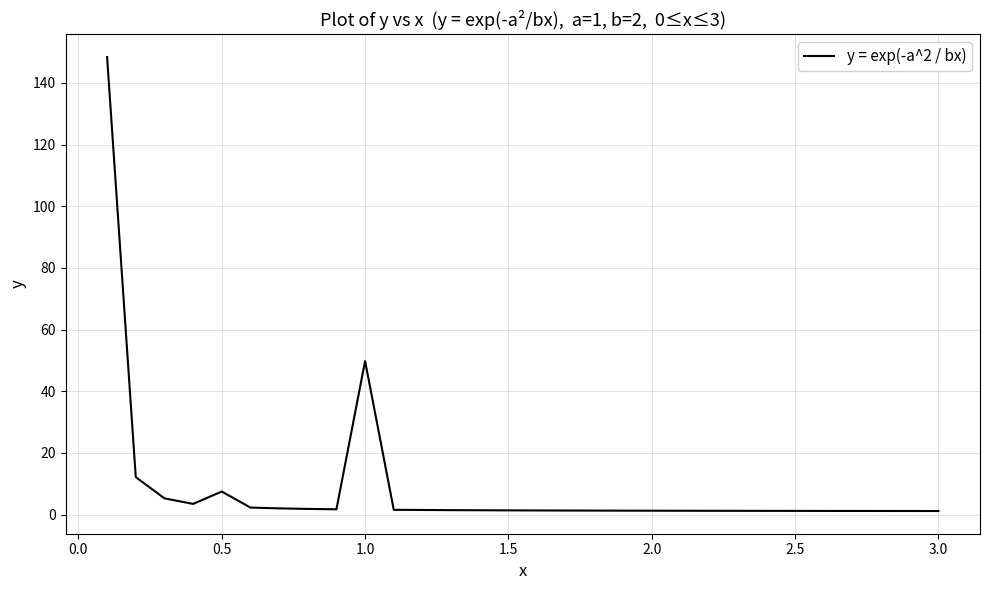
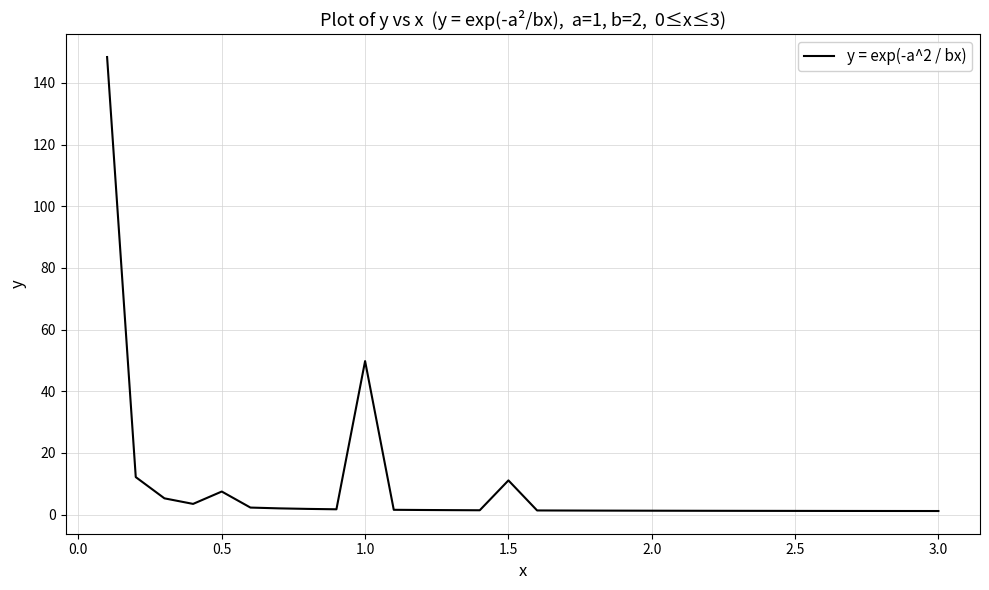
1.5: 1 -> 11
